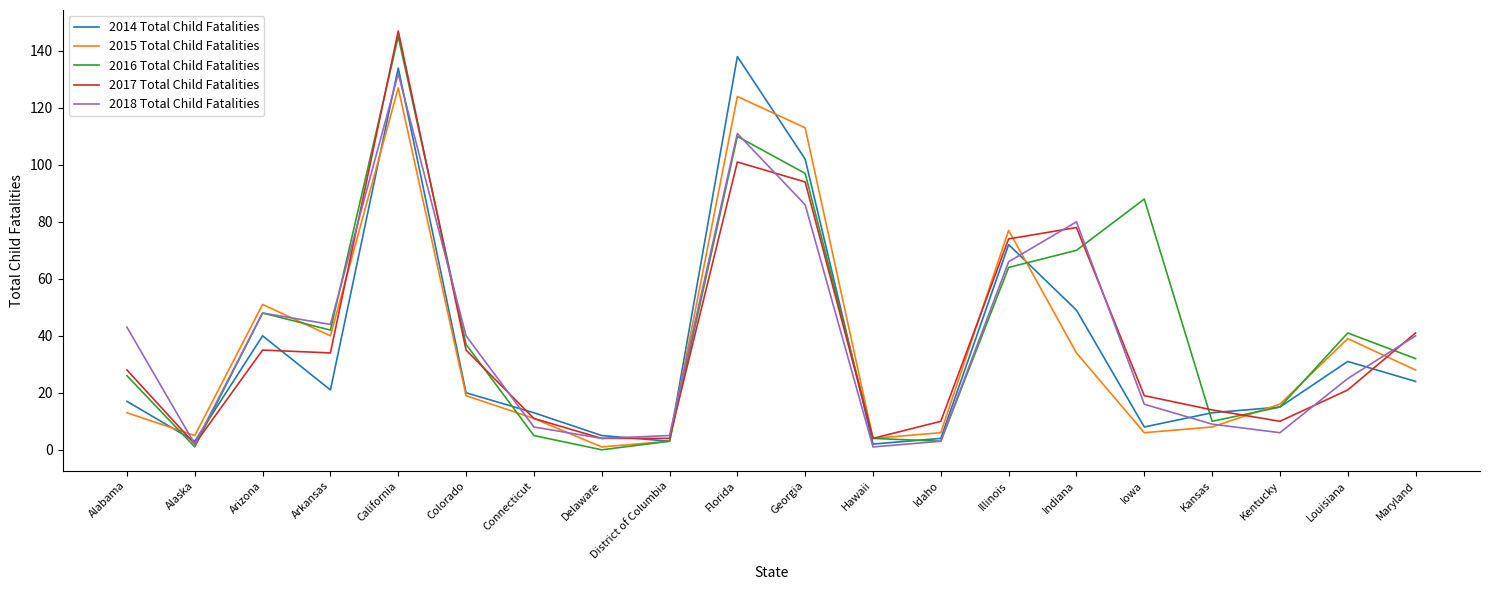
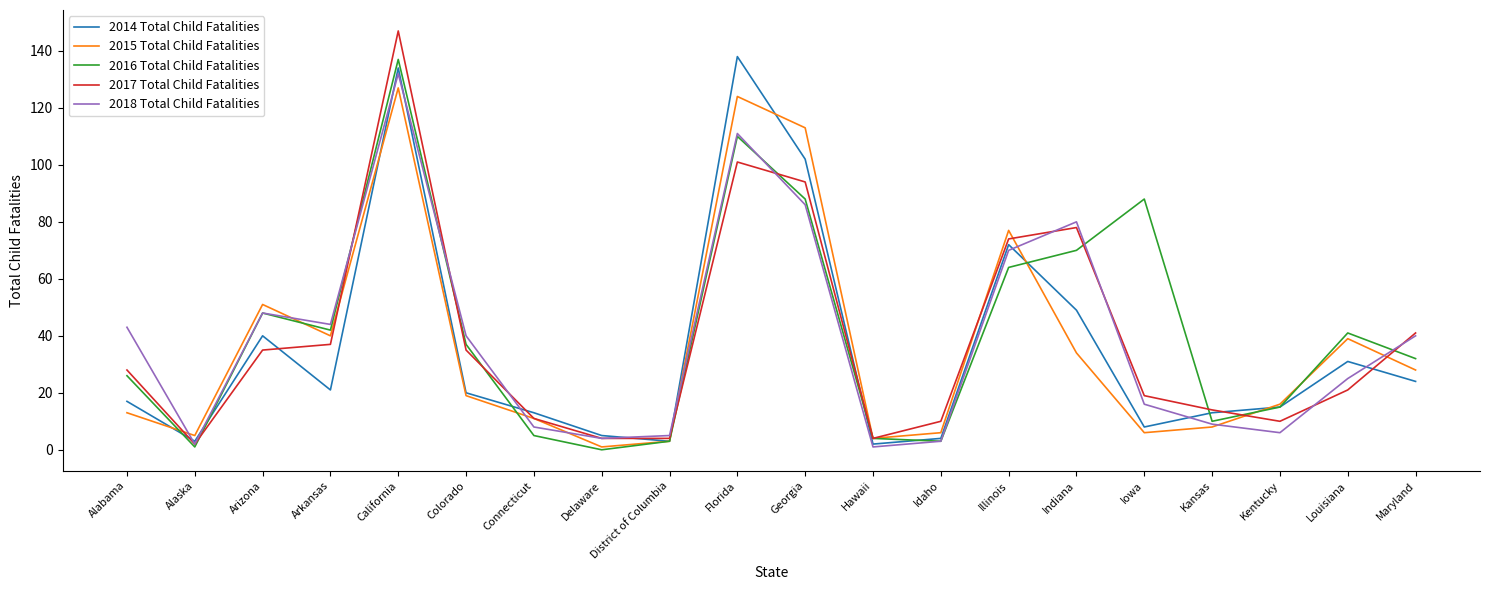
2017 Total Child Fatalities, Arkansas: 34 -> 37
2016 Total Child Fatalities, California: 145 -> 137
2016 Total Child Fatalities, Georgia: 97 -> 88
2018 Total Child Fatalities, Illinois: 66 -> 70
